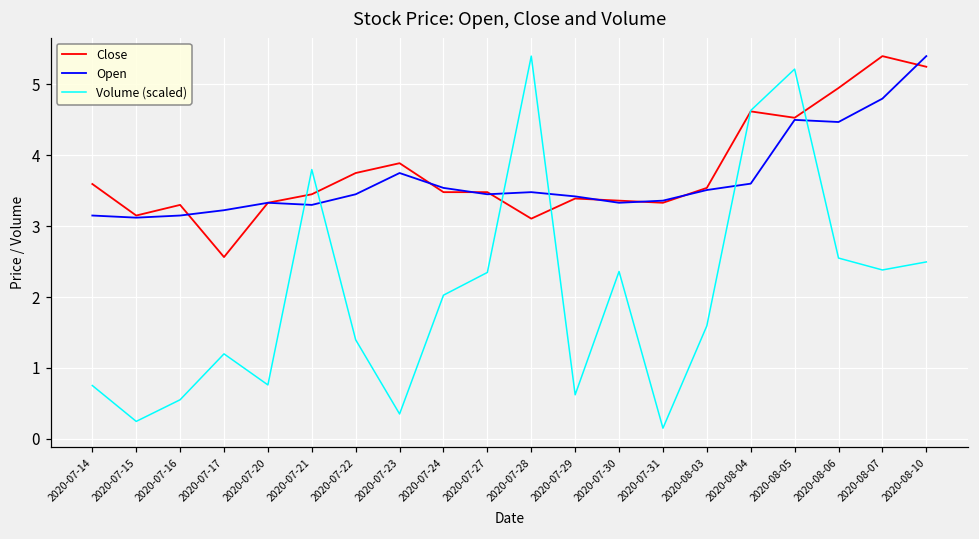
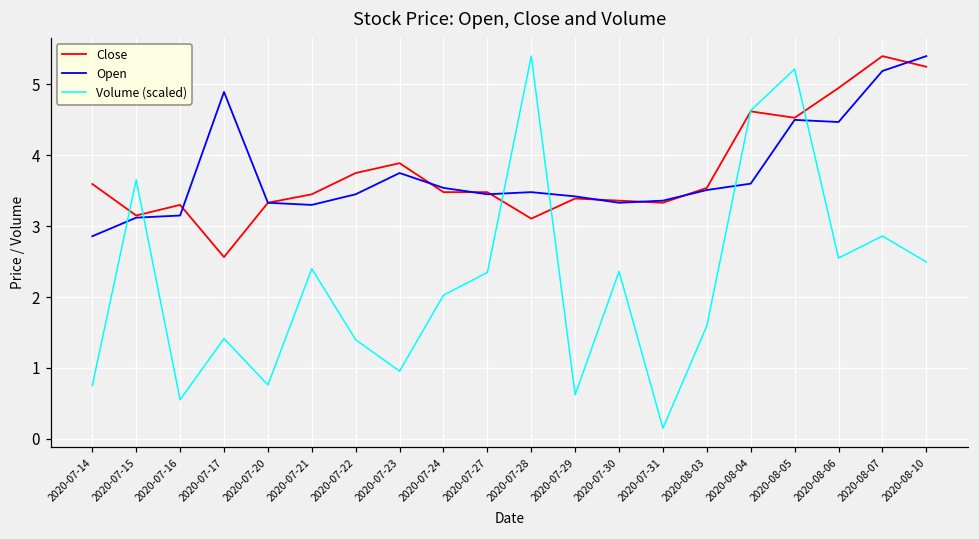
Open, 2020-07-14: 3.2 -> 2.9
Volume (scaled), 2020-07-15: 0.2 -> 3.7
Open, 2020-07-17: 3.2 -> 4.9
Volume (scaled), 2020-07-17: 1.2 -> 1.4
Volume (scaled), 2020-07-21: 3.8 -> 2.4
Volume (scaled), 2020-07-23: 0.3 -> 1.0
Open, 2020-08-07: 4.8 -> 5.2
Volume (scaled), 2020-08-07: 2.4 -> 2.9
